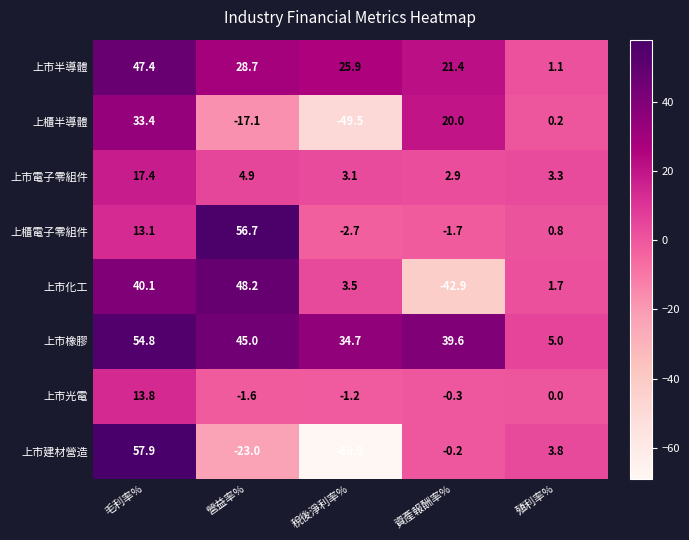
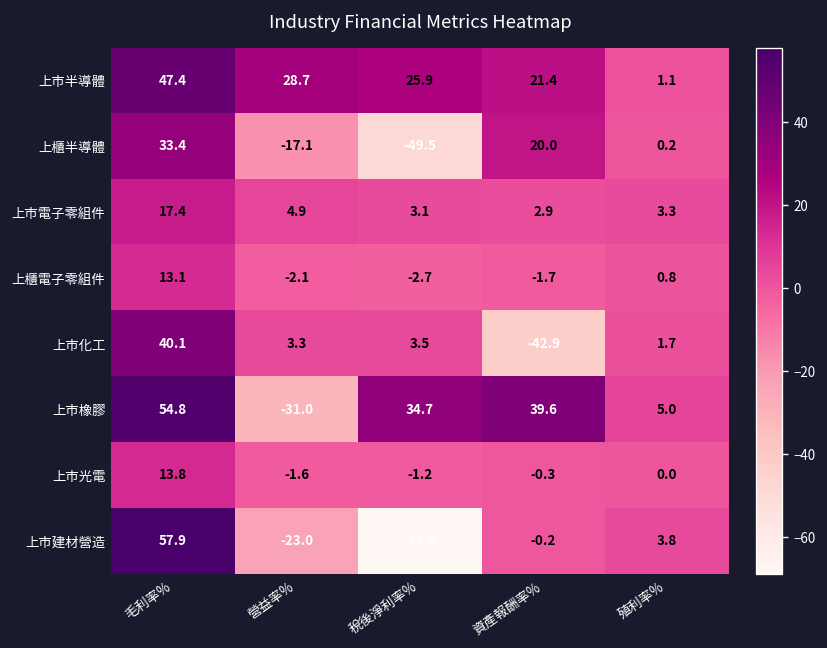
上櫃電子零組件, 營益率%: 56.7 -> -2.1
上市化工, 營益率%: 48.2 -> 3.3
上市橡膠, 營益率%: 45.0 -> -31.0
